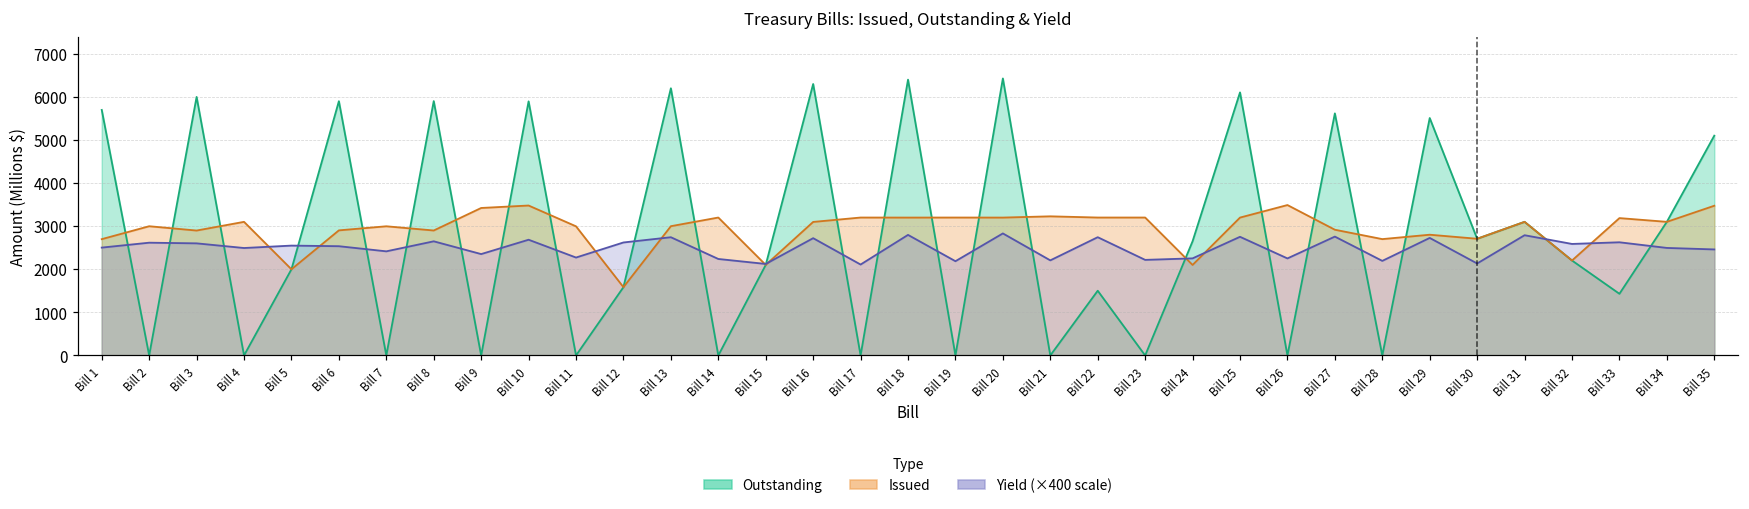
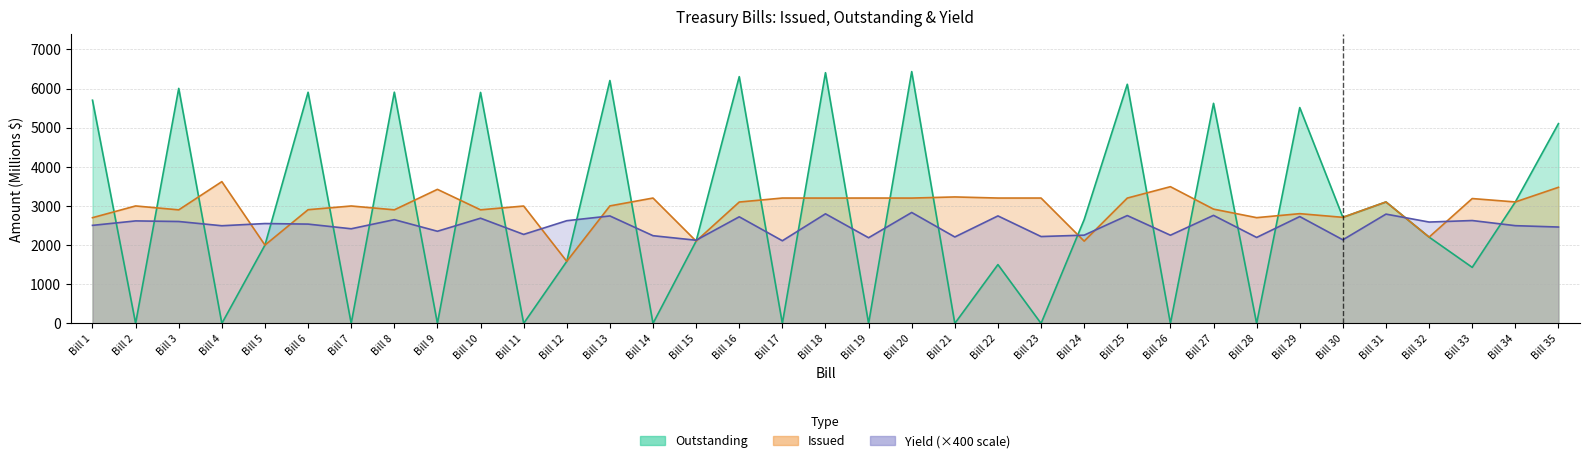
Issued, Bill 4: 3100 -> 3600
Issued, Bill 10: 3500 -> 2900
